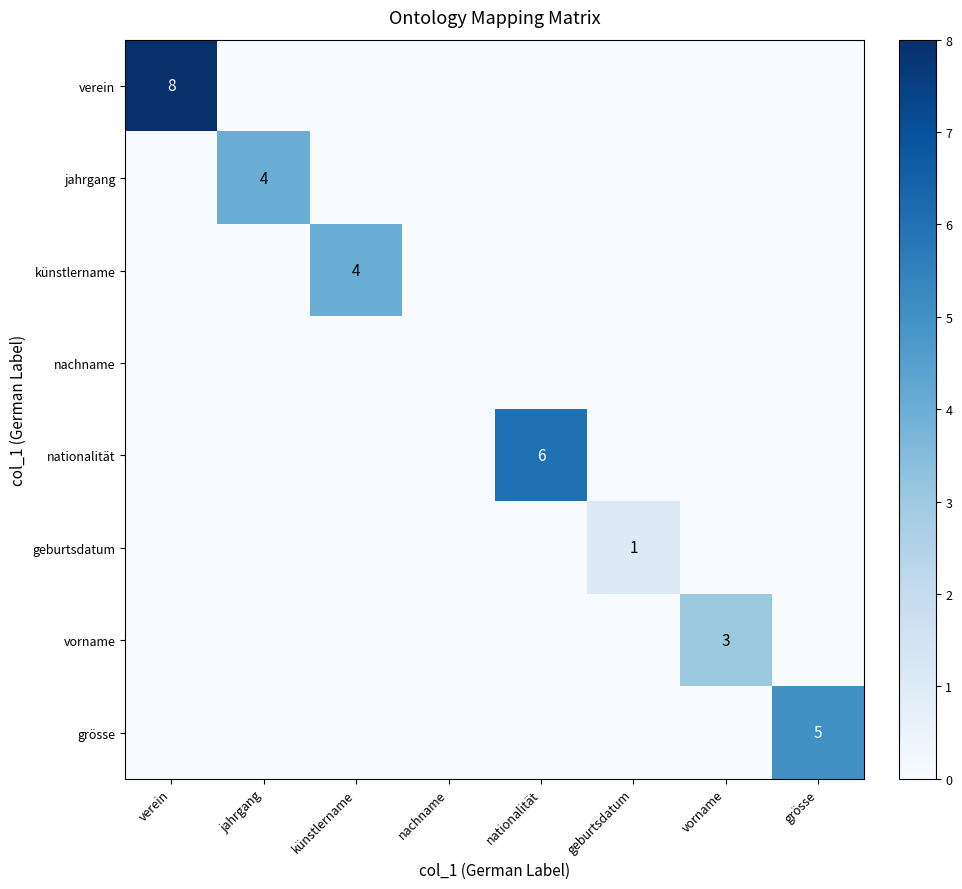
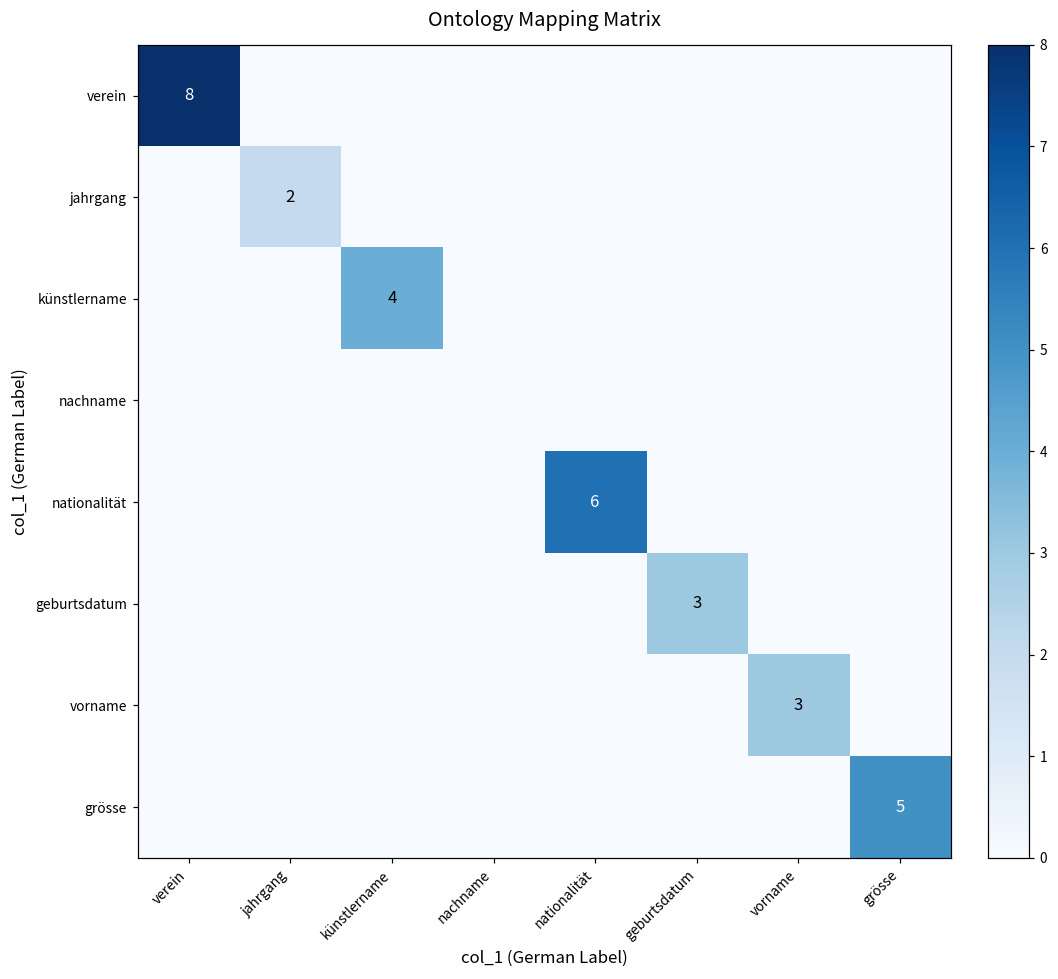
jahrgang, jahrgang: 4 -> 2
geburtsdatum, geburtsdatum: 1 -> 3
